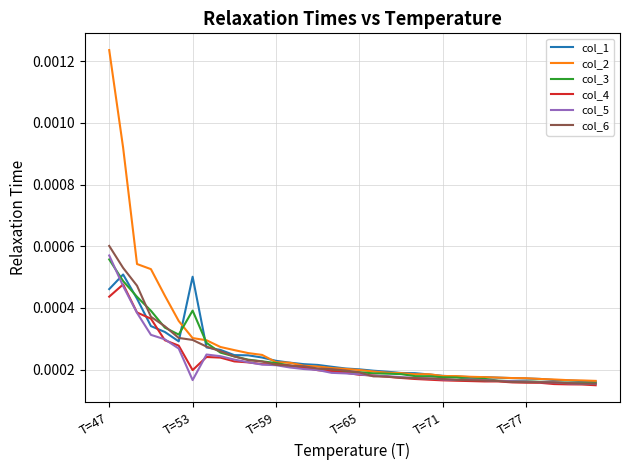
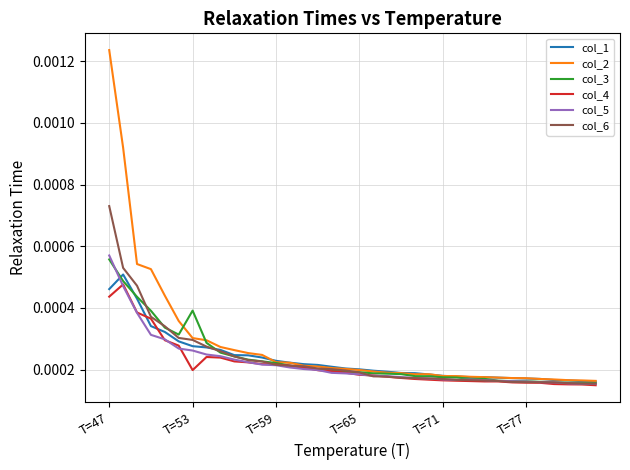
col_6, T=47: 0.00060 -> 0.00073
col_1, T=53: 0.00050 -> 0.00028
col_5, T=53: 0.00017 -> 0.00026
